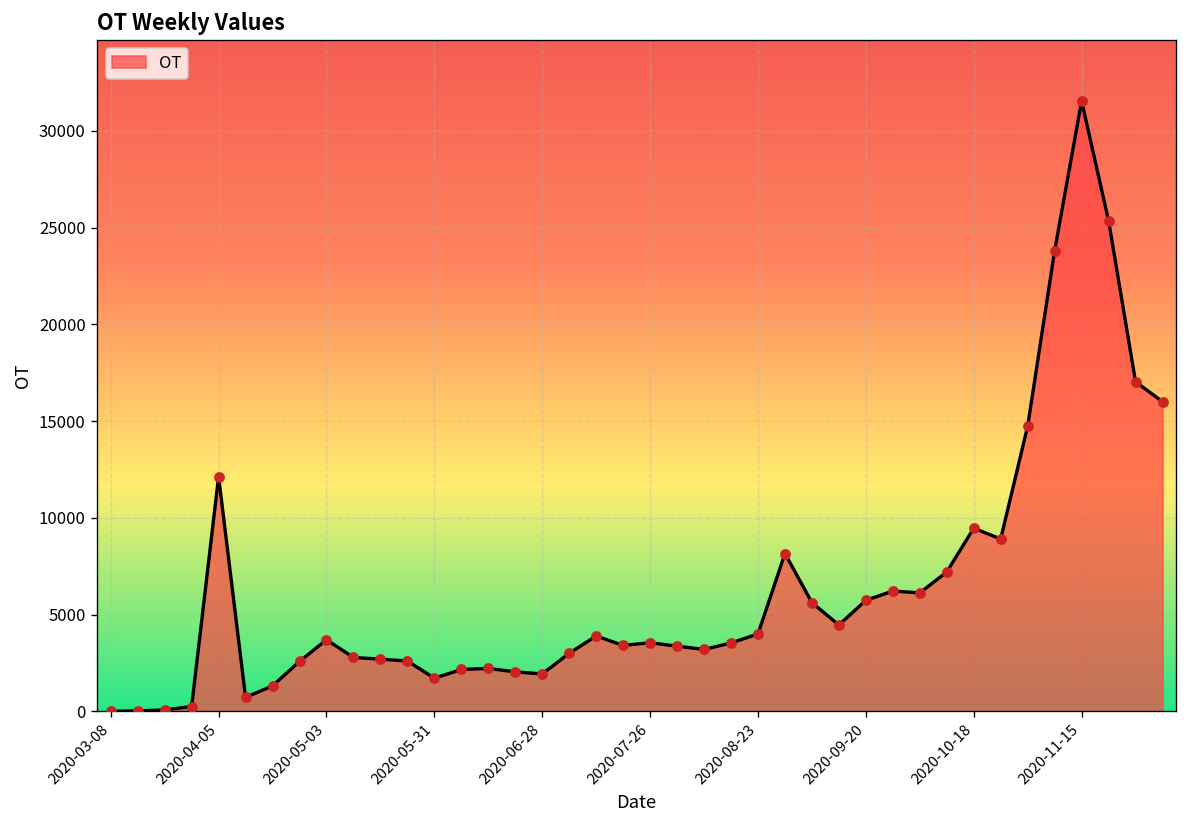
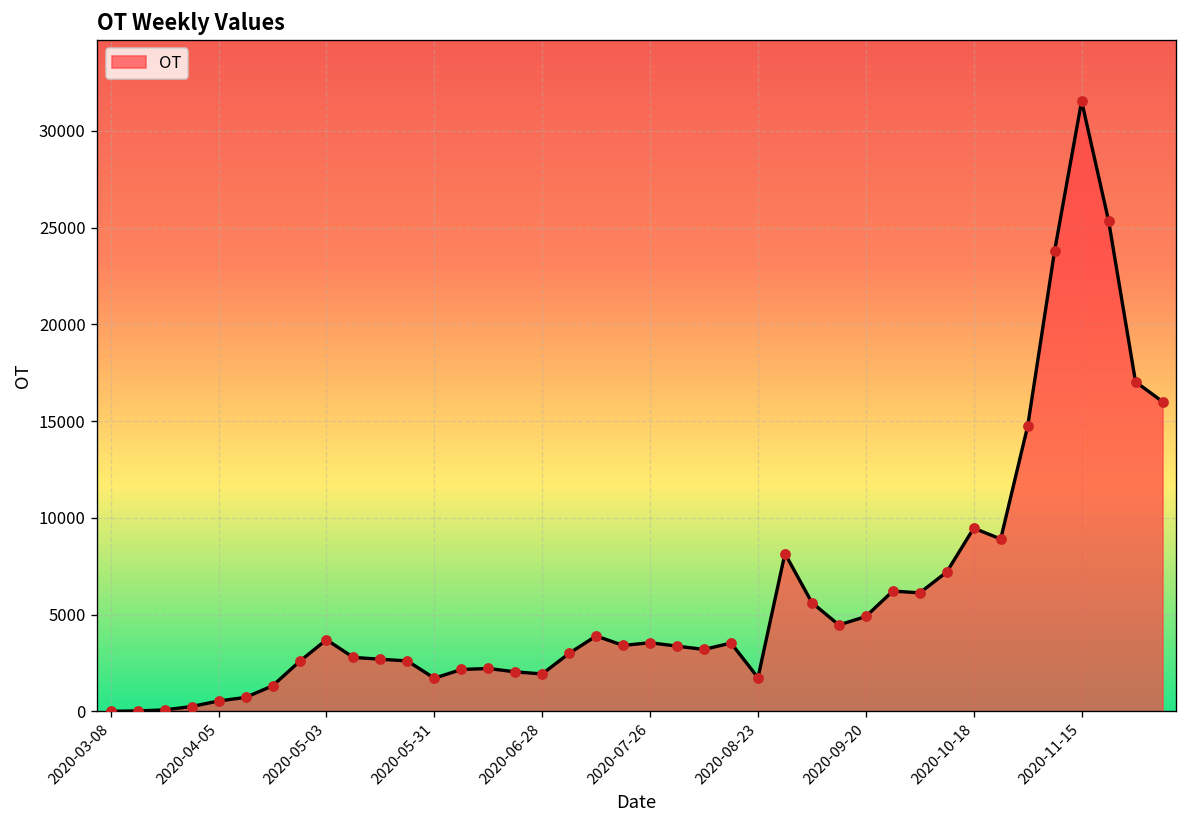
2020-04-05: 12100 -> 500
2020-08-23: 4000 -> 1700
2020-09-20: 5700 -> 4900
